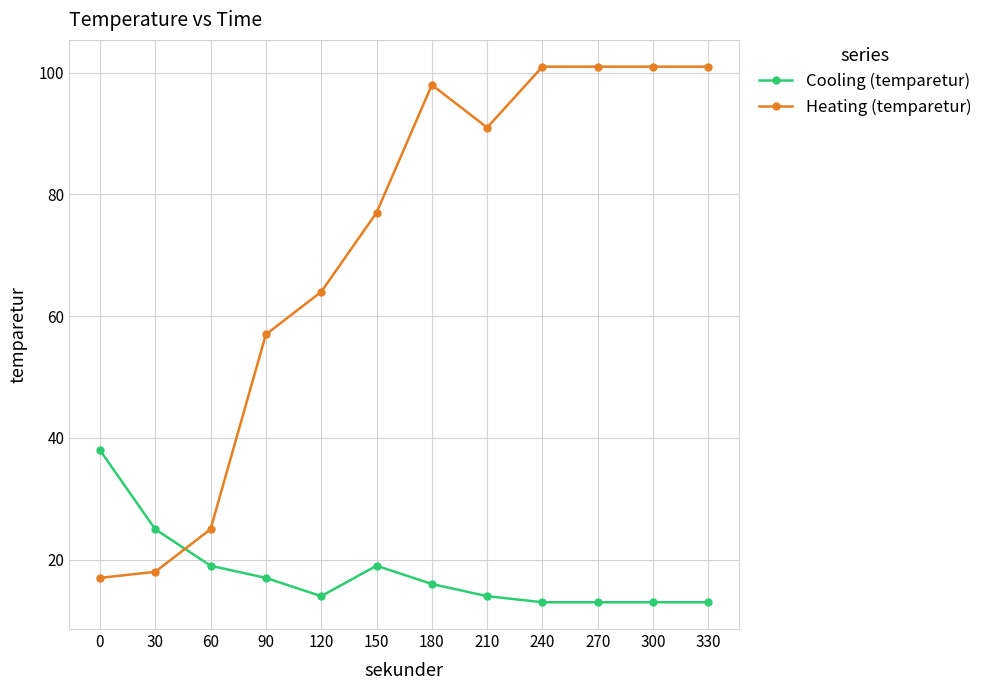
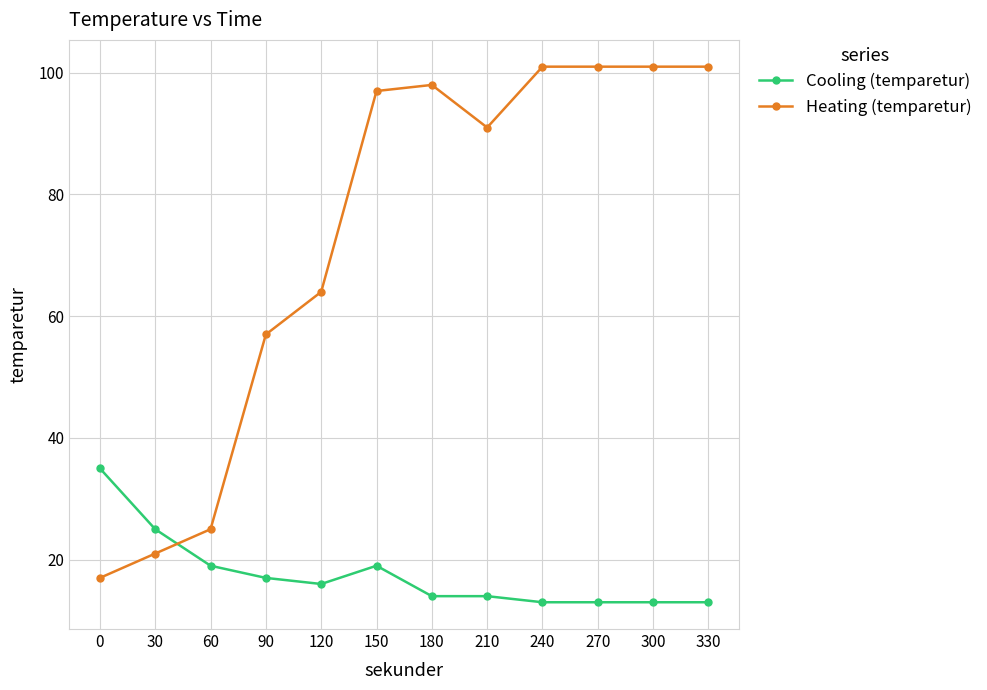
Cooling (temparetur), 0: 38 -> 35
Heating (temparetur), 30: 18 -> 21
Cooling (temparetur), 120: 14 -> 16
Heating (temparetur), 150: 77 -> 97
Cooling (temparetur), 180: 16 -> 14
